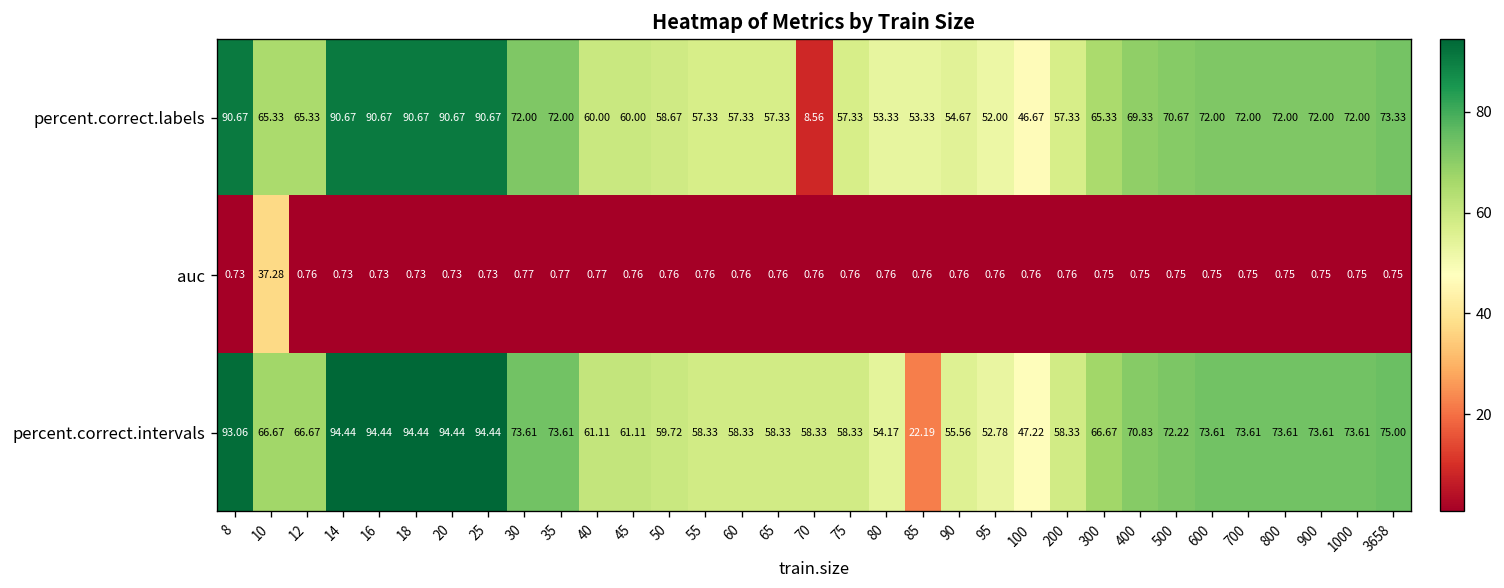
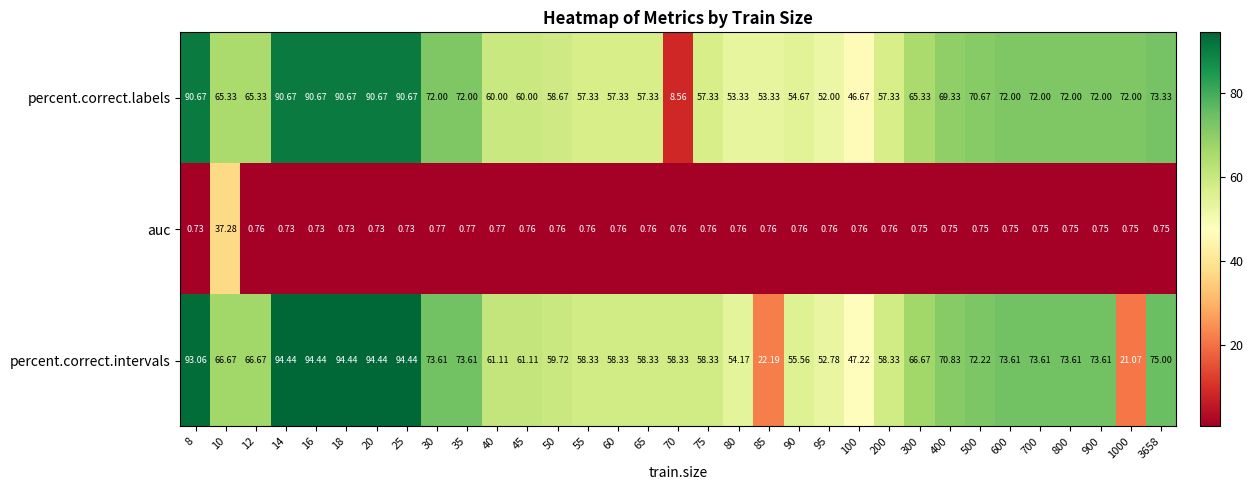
percent.correct.intervals, 1000: 73.61 -> 21.07
